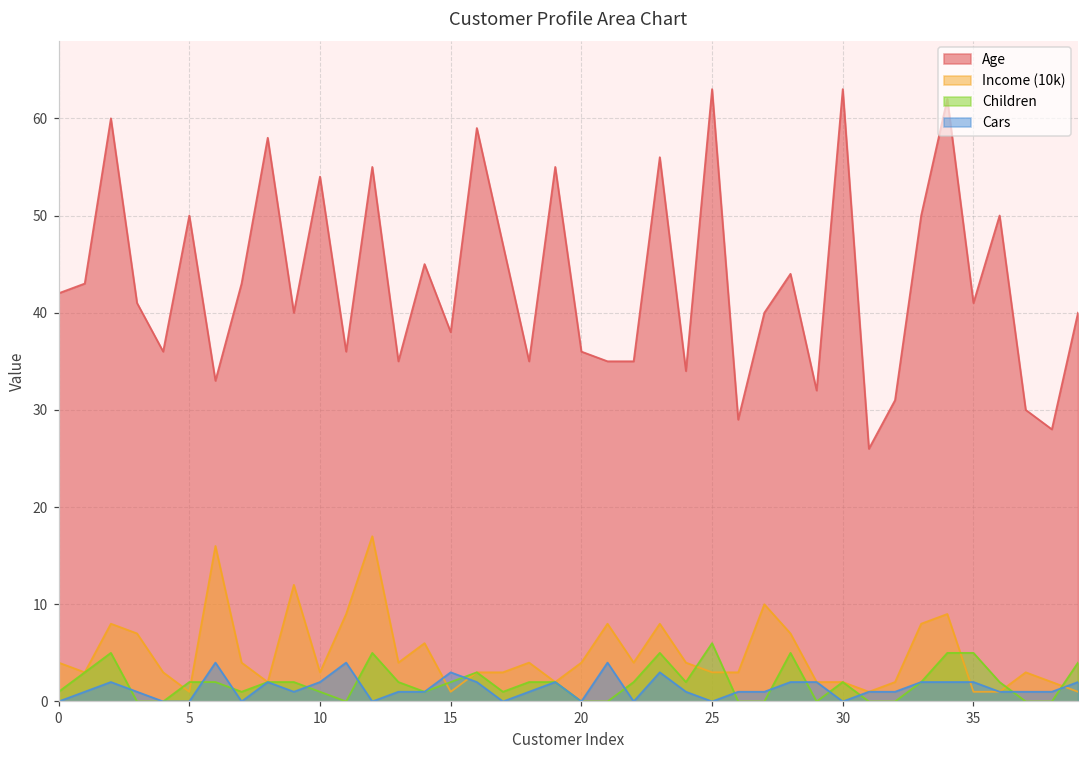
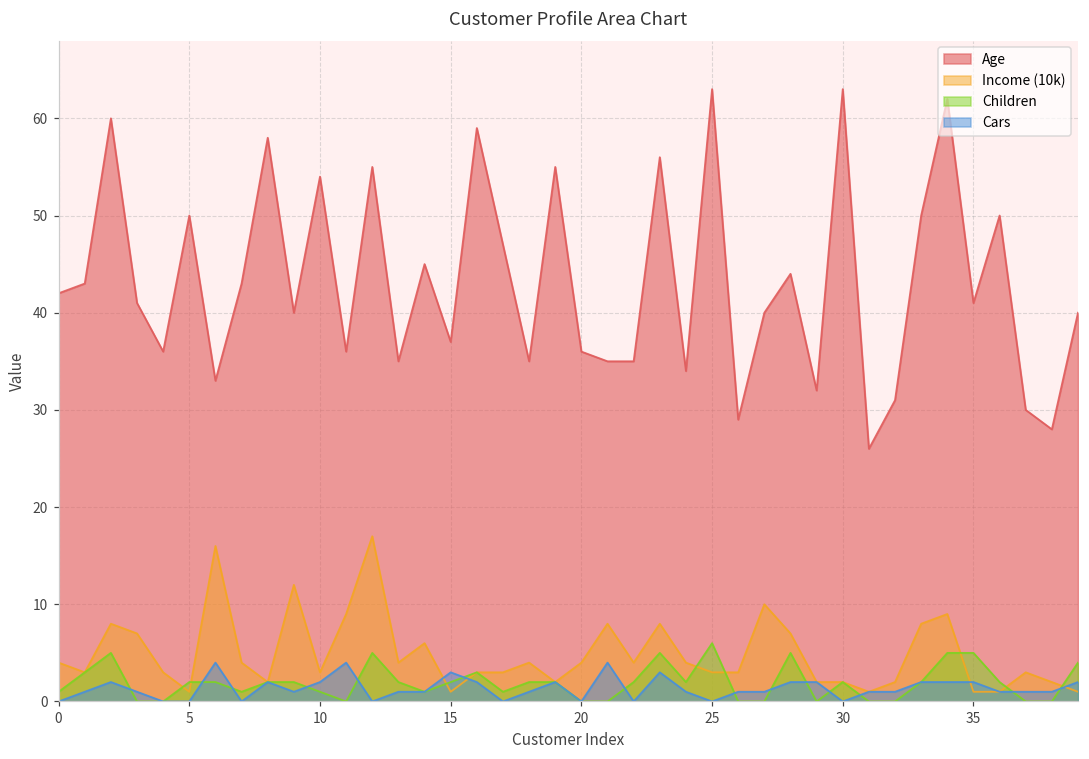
Age, 15: 38 -> 37
